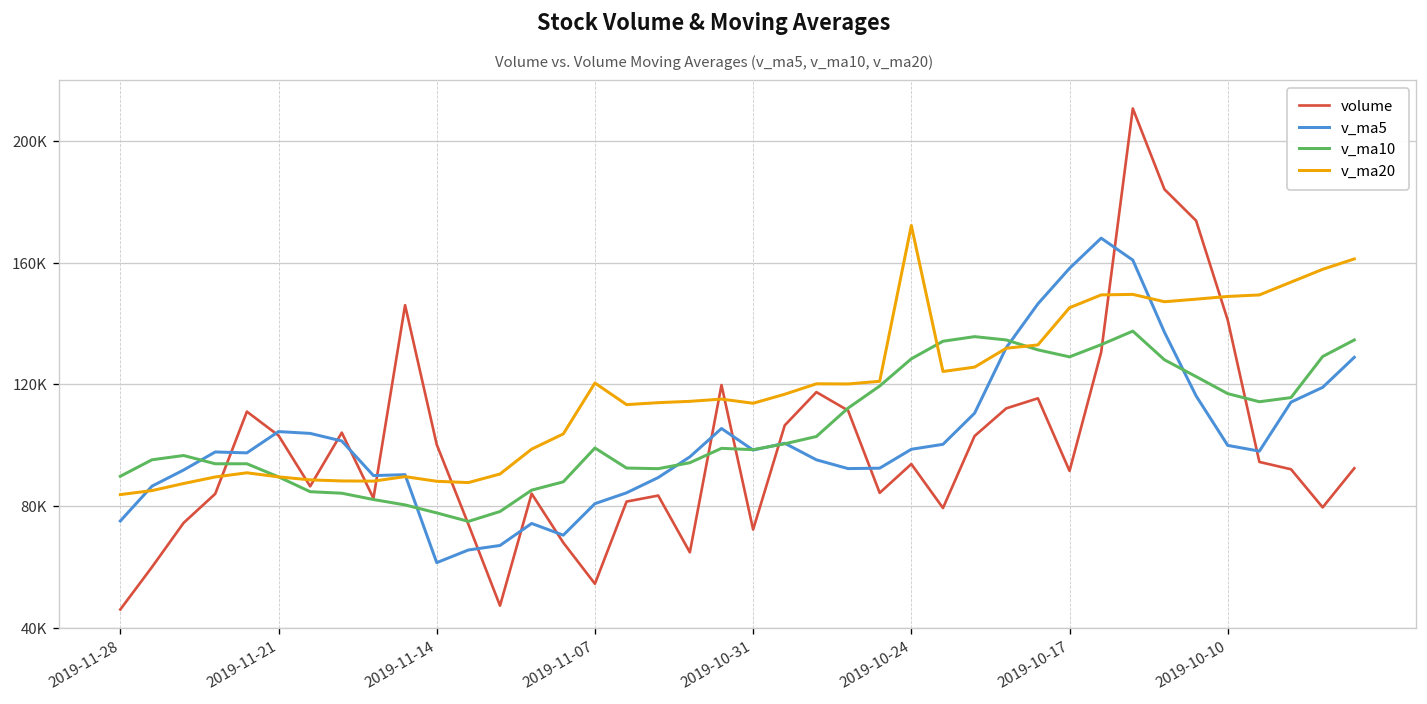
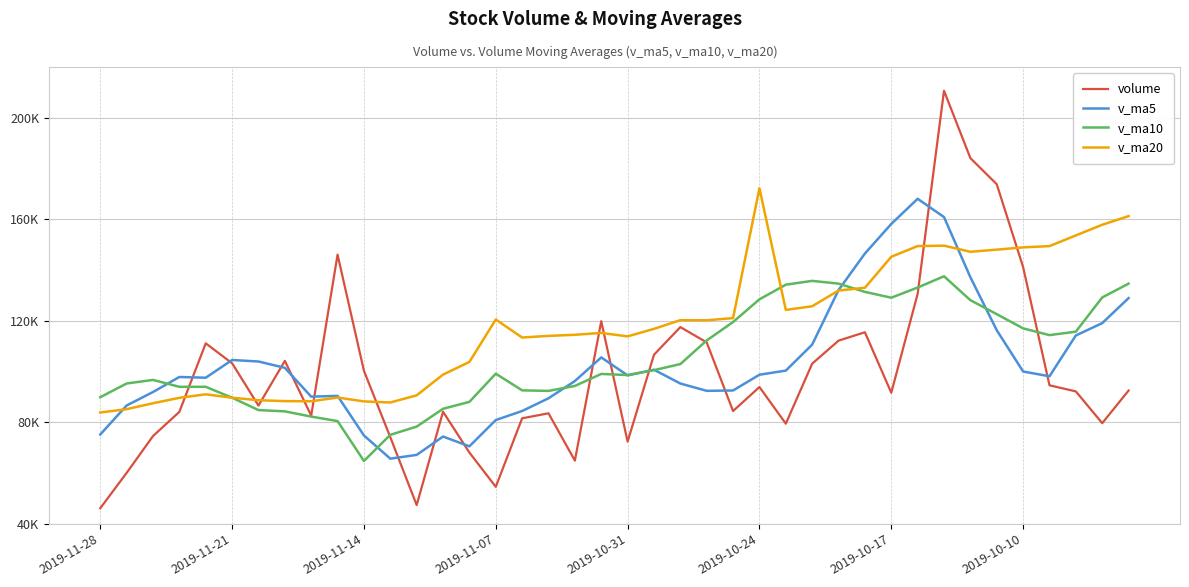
v_ma5, 2019-11-14: 61000 -> 75000
v_ma10, 2019-11-14: 78000 -> 65000
